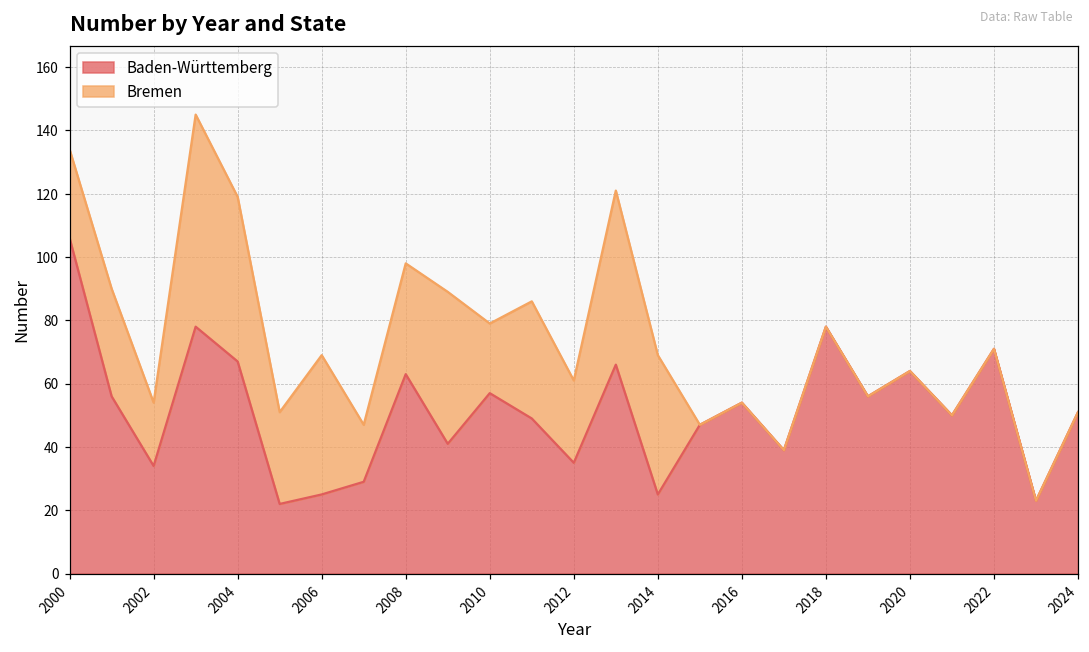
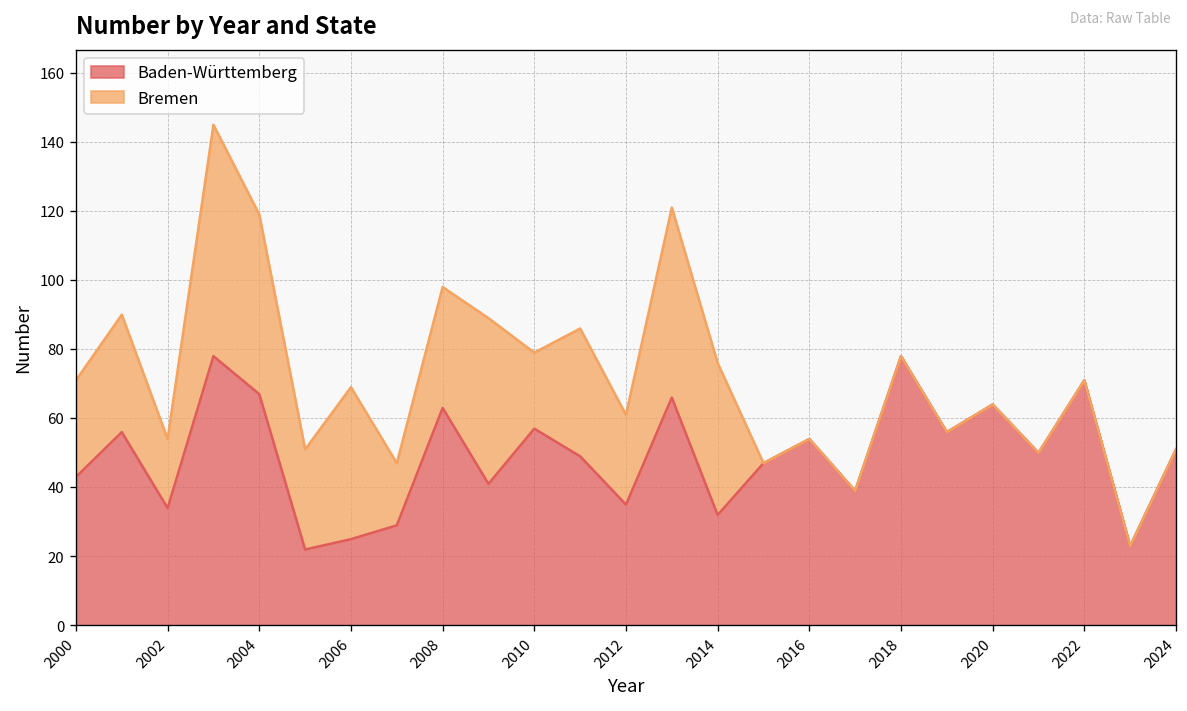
Baden-Württemberg, 2000: 106 -> 43
Baden-Württemberg, 2014: 25 -> 32
